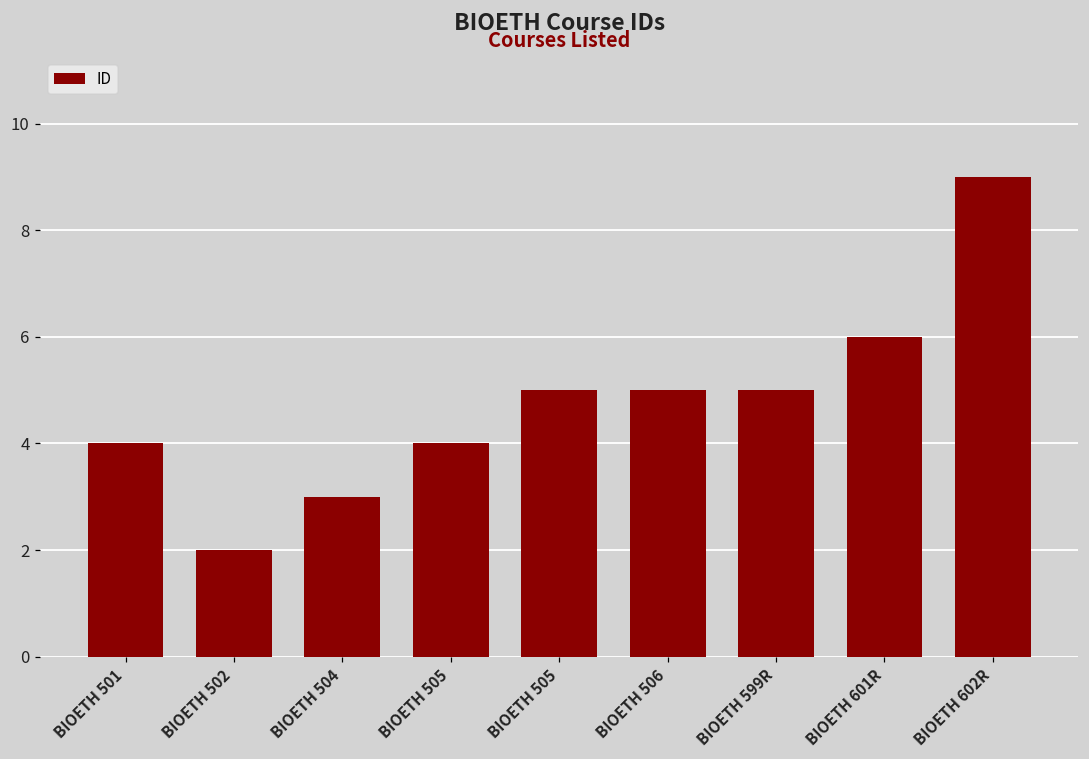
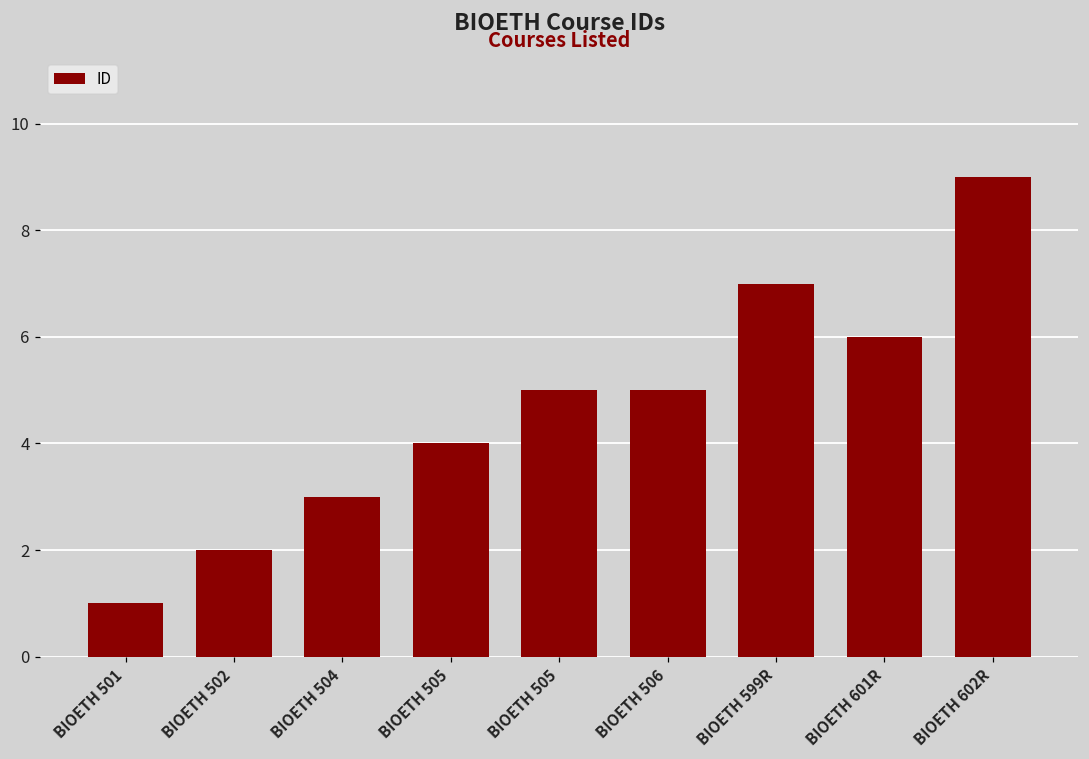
BIOETH 501: 4 -> 1
BIOETH 599R: 5 -> 7
